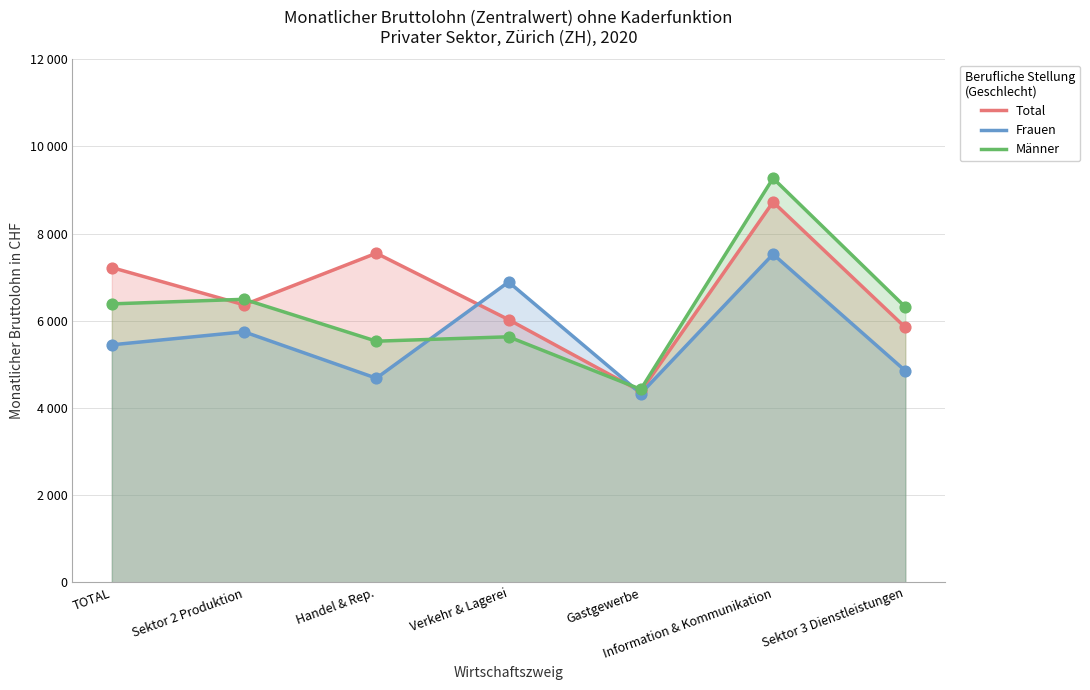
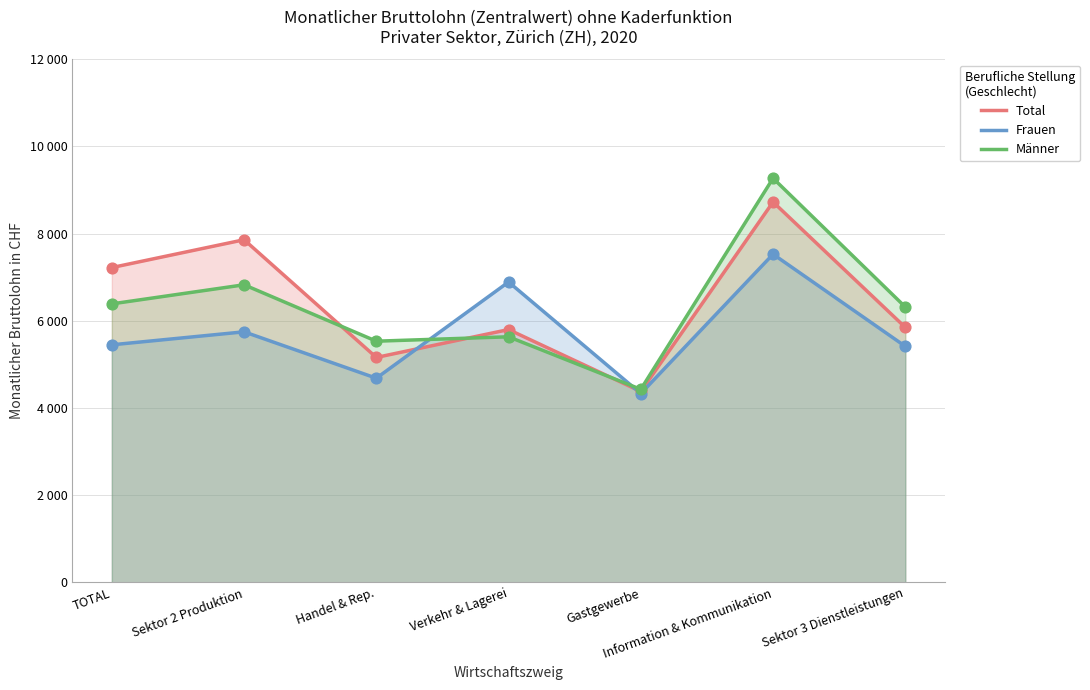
Total, Sektor 2 Produktion: 6400 -> 7900
Männer, Sektor 2 Produktion: 6500 -> 6800
Total, Handel & Rep.: 7600 -> 5200
Total, Verkehr & Lagerei: 6000 -> 5800
Frauen, Sektor 3 Dienstleistungen: 4900 -> 5400
